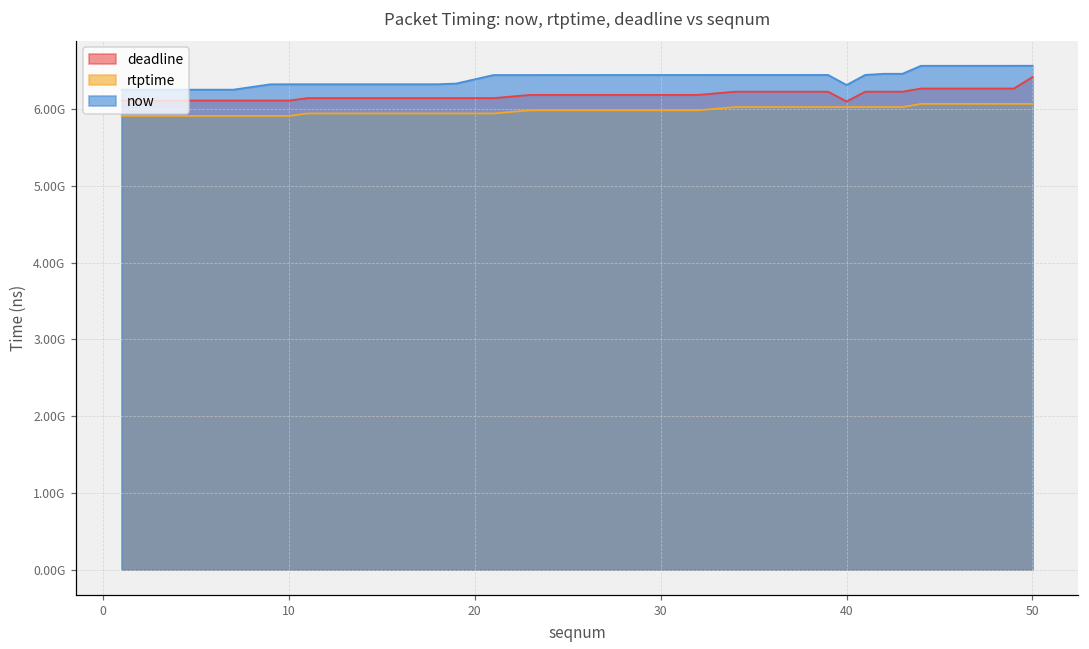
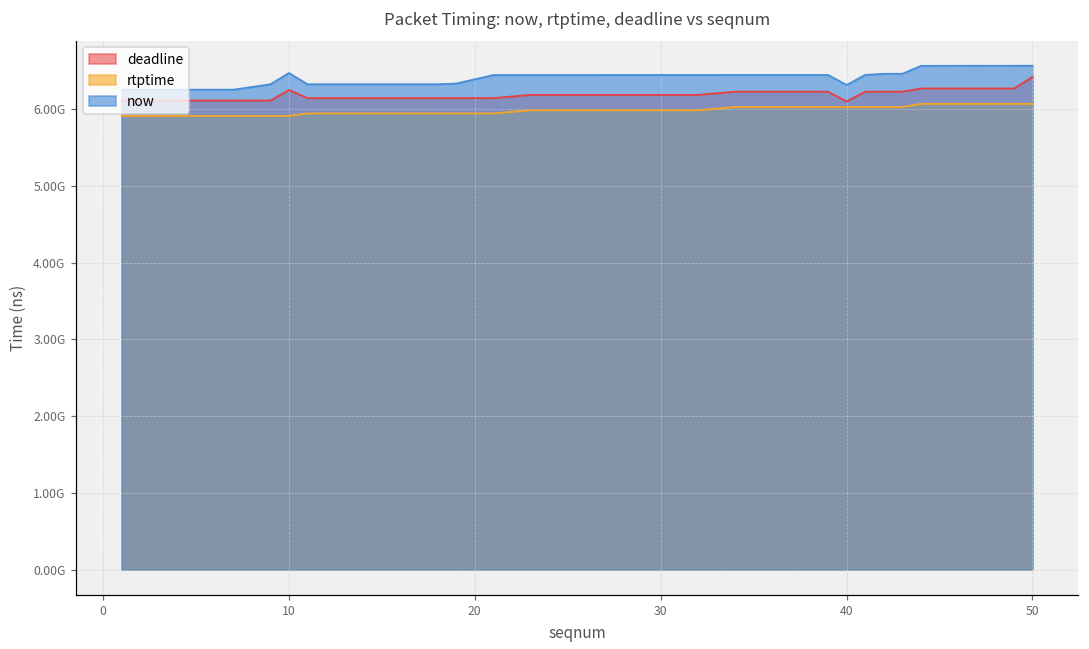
deadline, 10: 6100000000 -> 6200000000
now, 10: 6300000000 -> 6500000000
